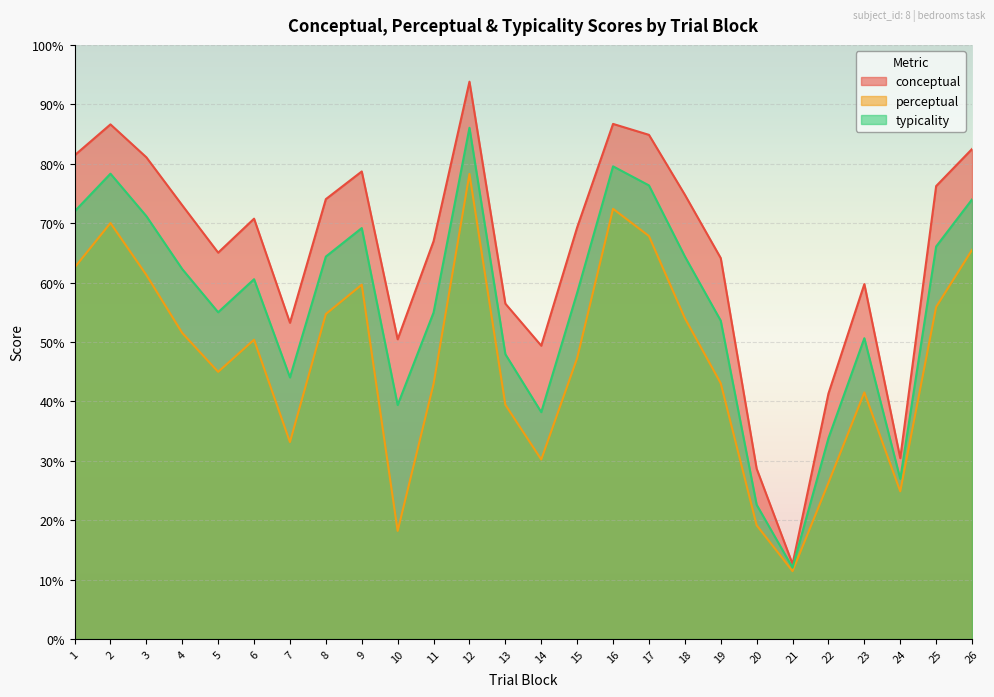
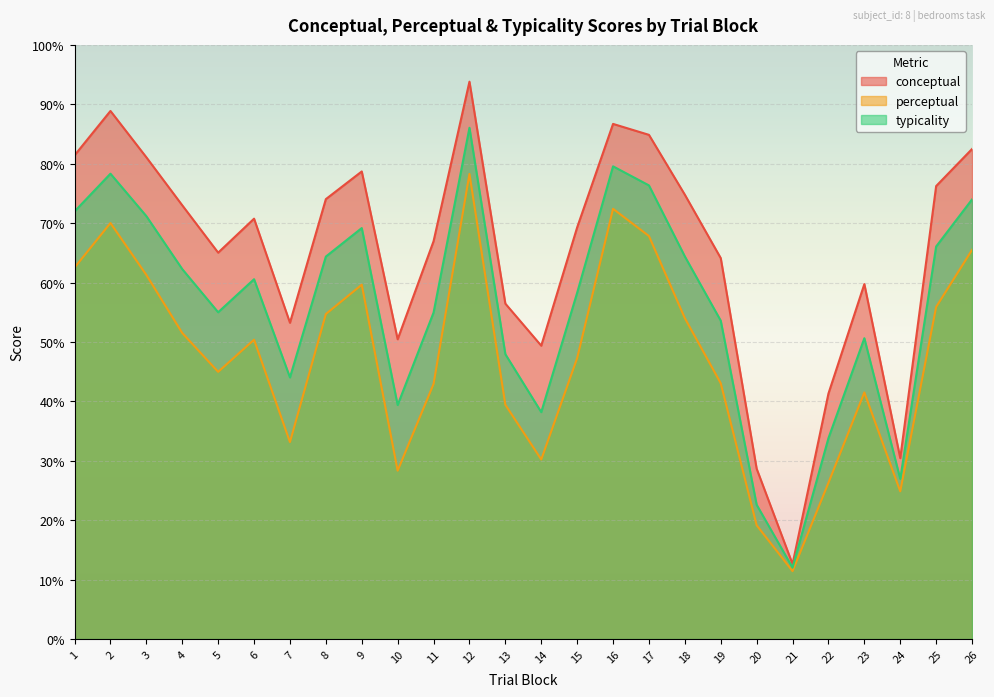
conceptual, 2: 87% -> 89%
perceptual, 10: 18% -> 28%
